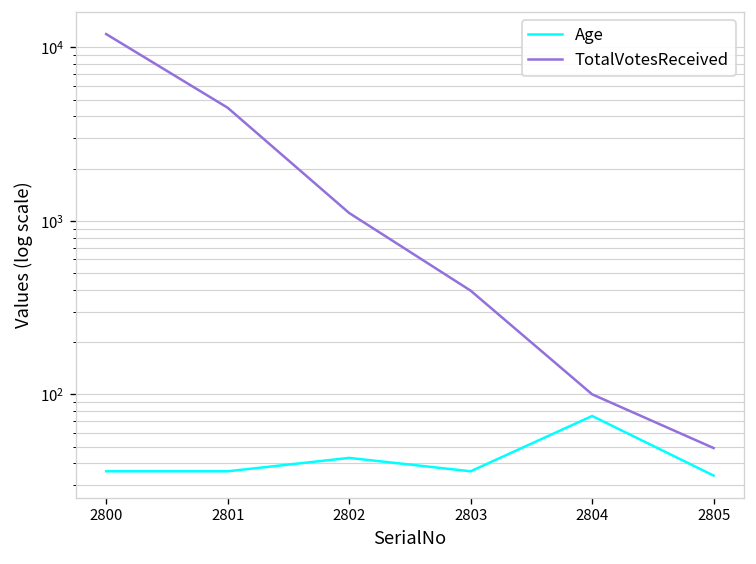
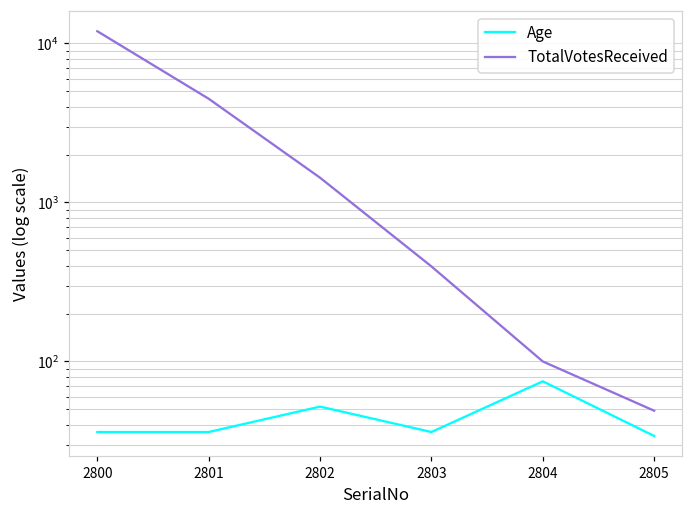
Age, 2802: 43 -> 52
TotalVotesReceived, 2802: 1100 -> 1400
